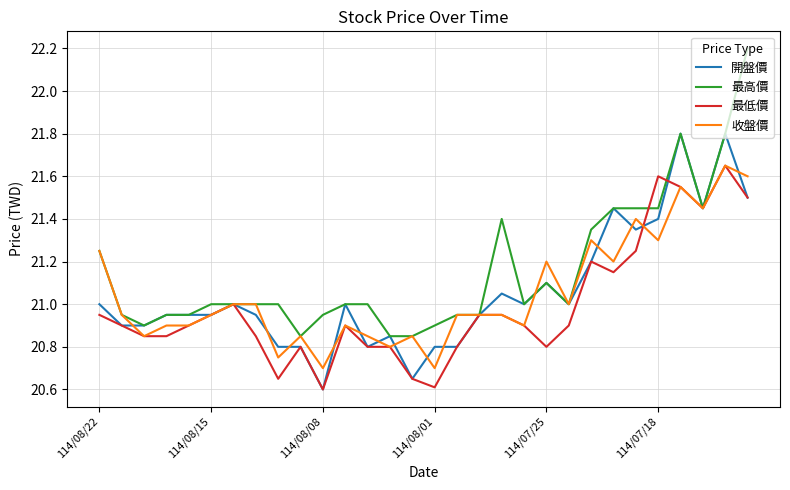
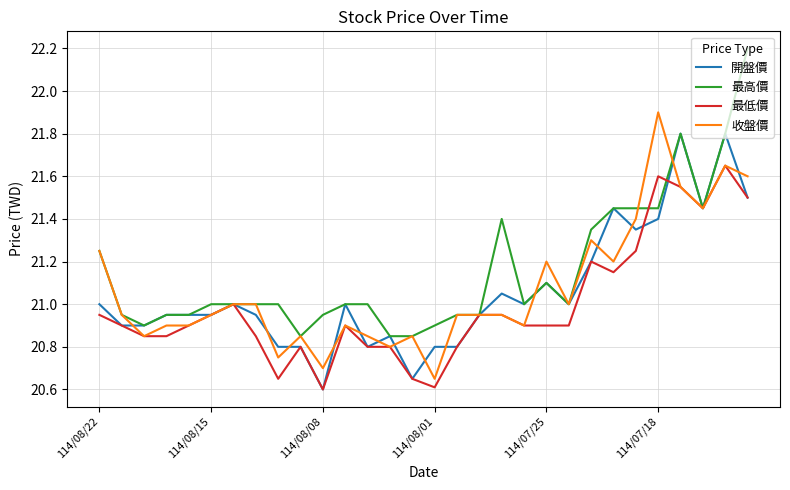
收盤價, 114/08/01: 20.70 -> 20.65
最低價, 114/07/25: 20.8 -> 20.9
收盤價, 114/07/18: 21.3 -> 21.9
